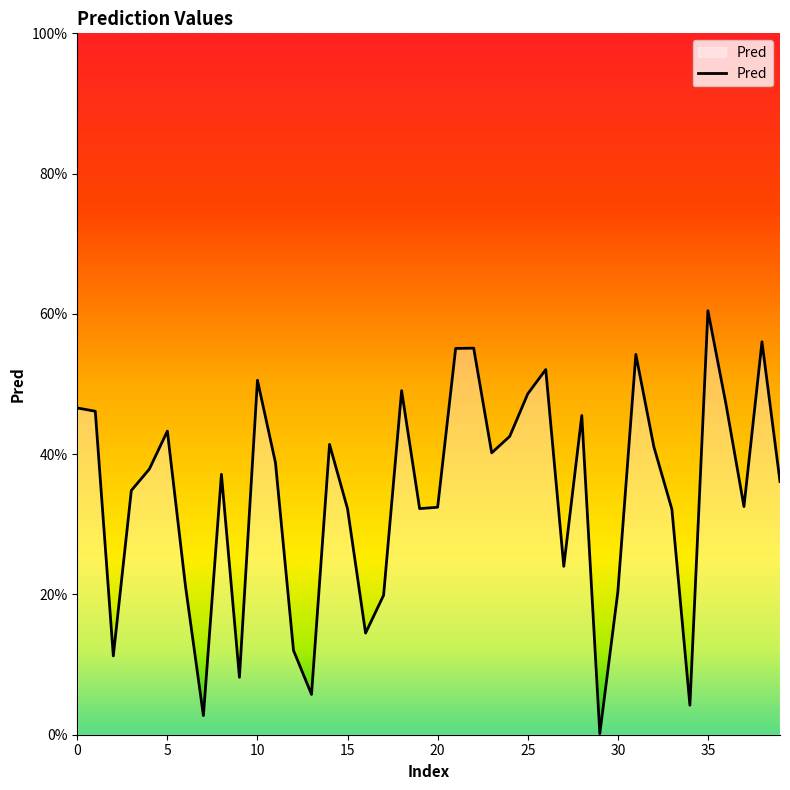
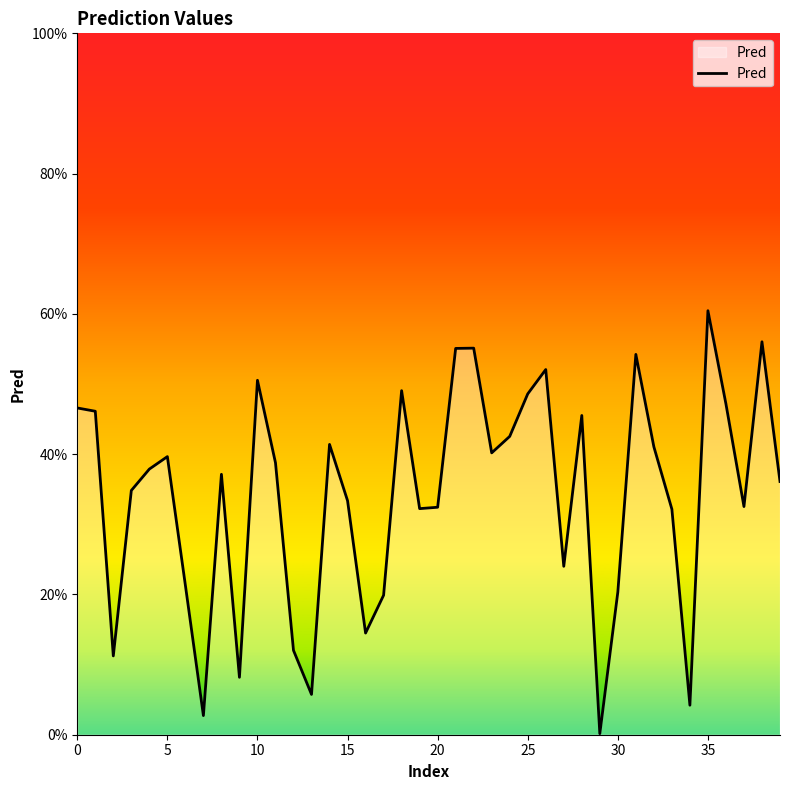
5: 43% -> 40%
15: 32% -> 33%
